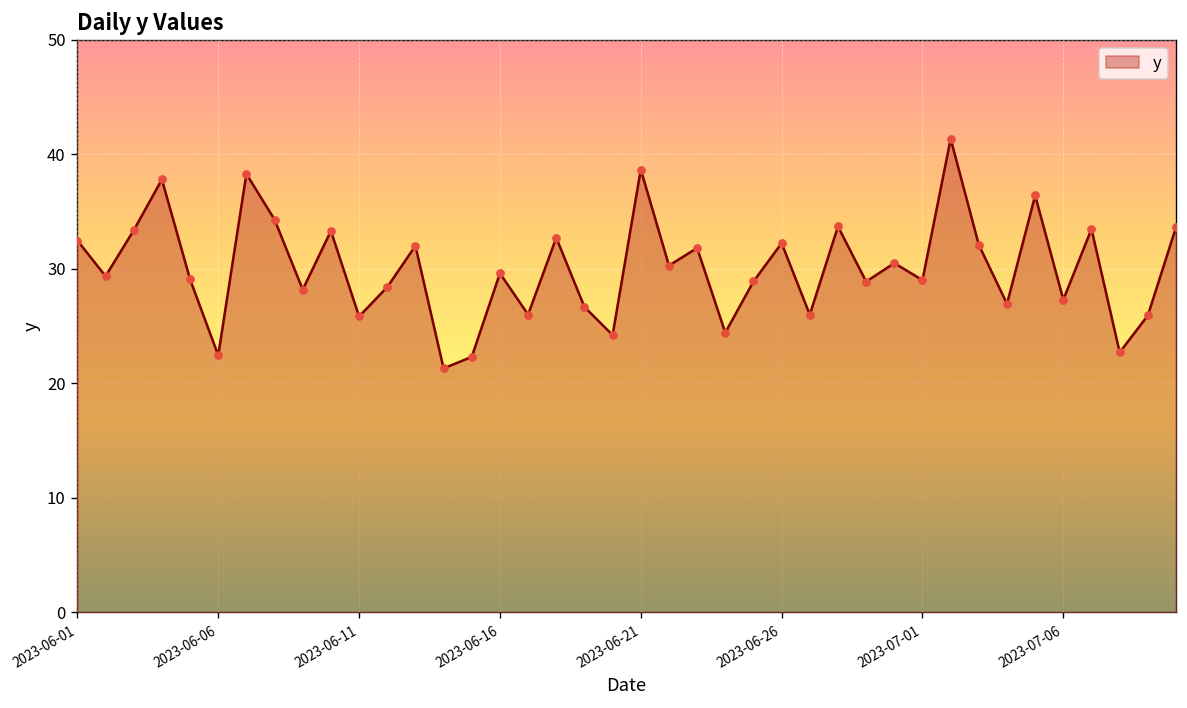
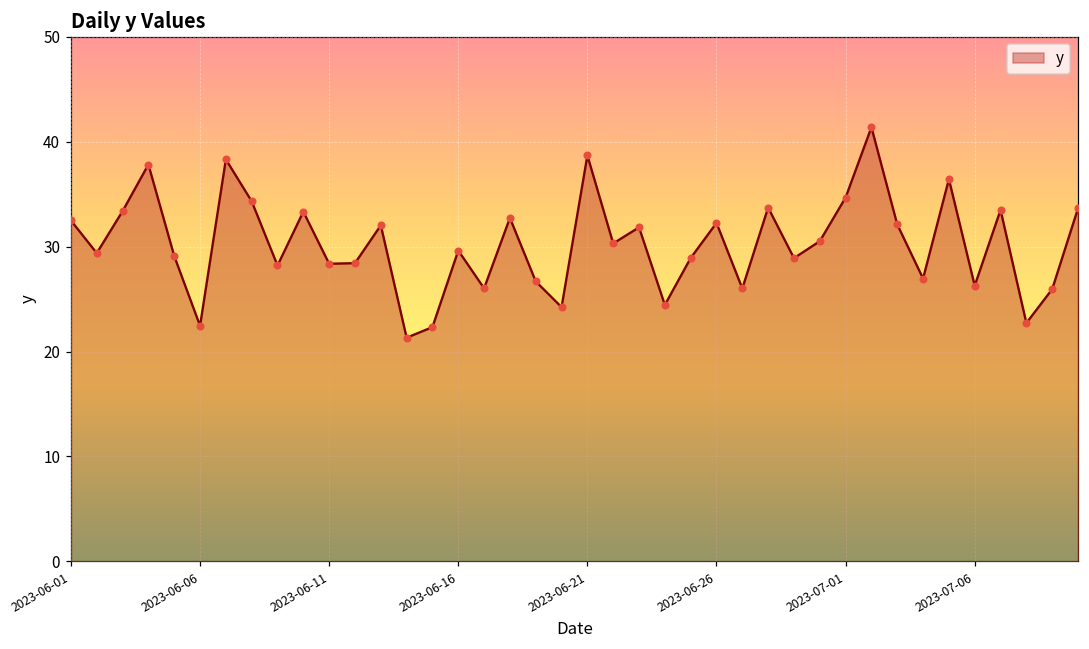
2023-06-11: 26 -> 28
2023-07-01: 29 -> 35
2023-07-06: 27 -> 26
